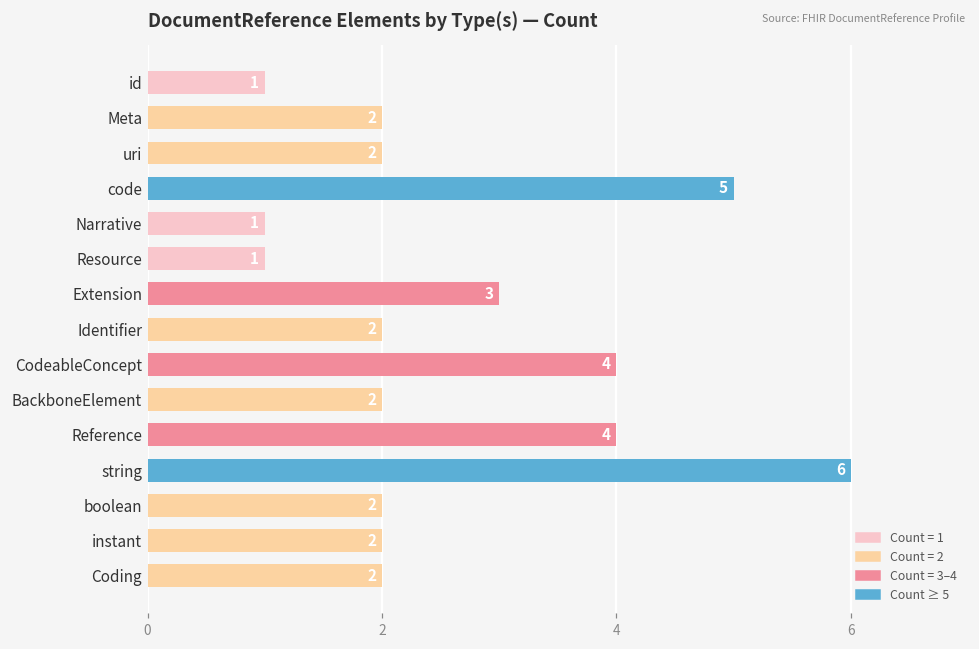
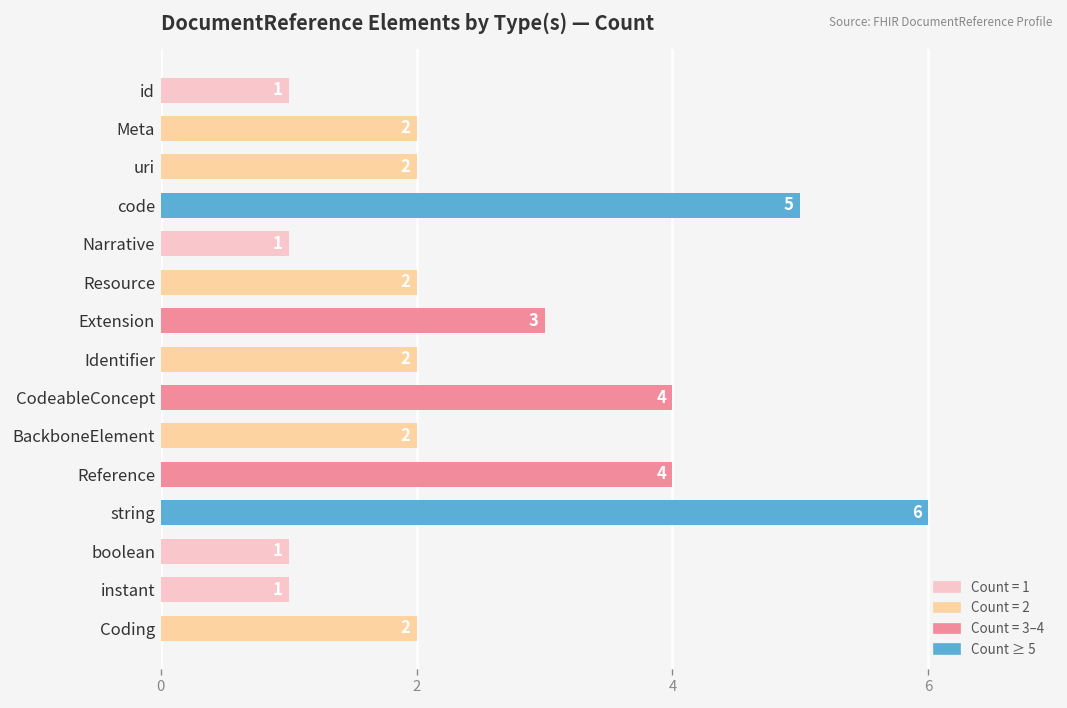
Resource: 1 -> 2
boolean: 2 -> 1
instant: 2 -> 1
